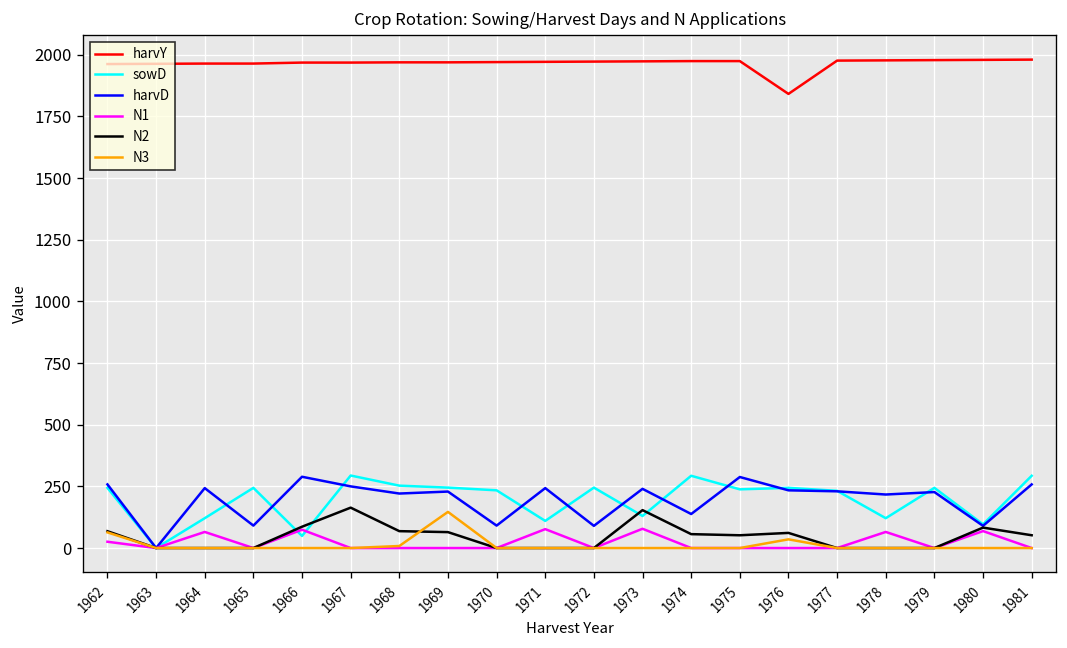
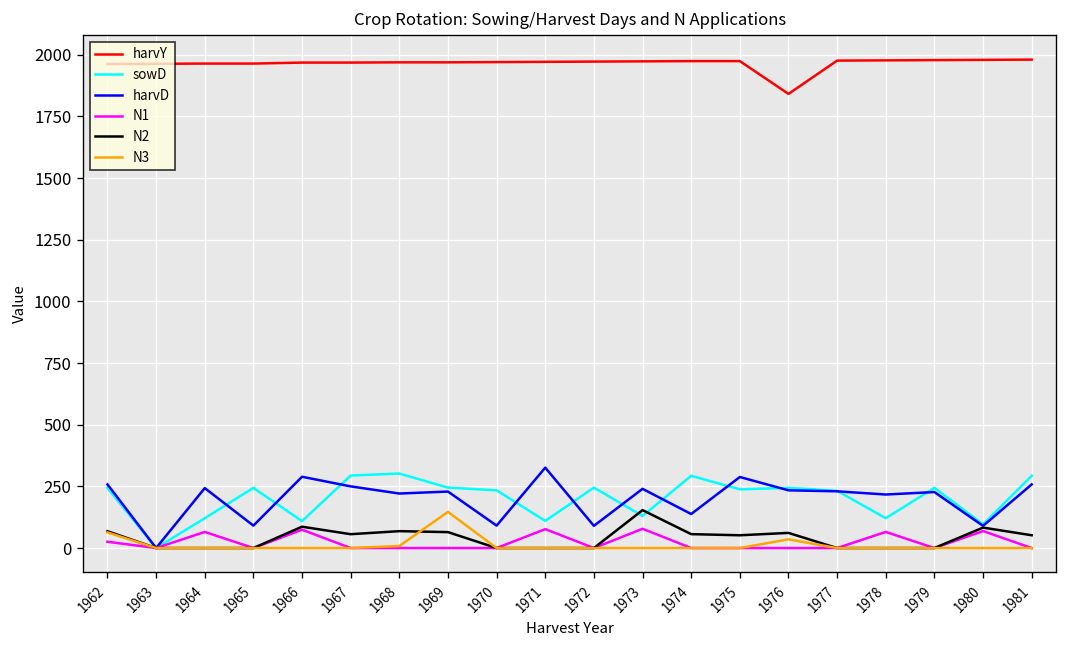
sowD, 1966: 50 -> 110
N2, 1967: 160 -> 60
sowD, 1968: 250 -> 300
harvD, 1971: 240 -> 330
